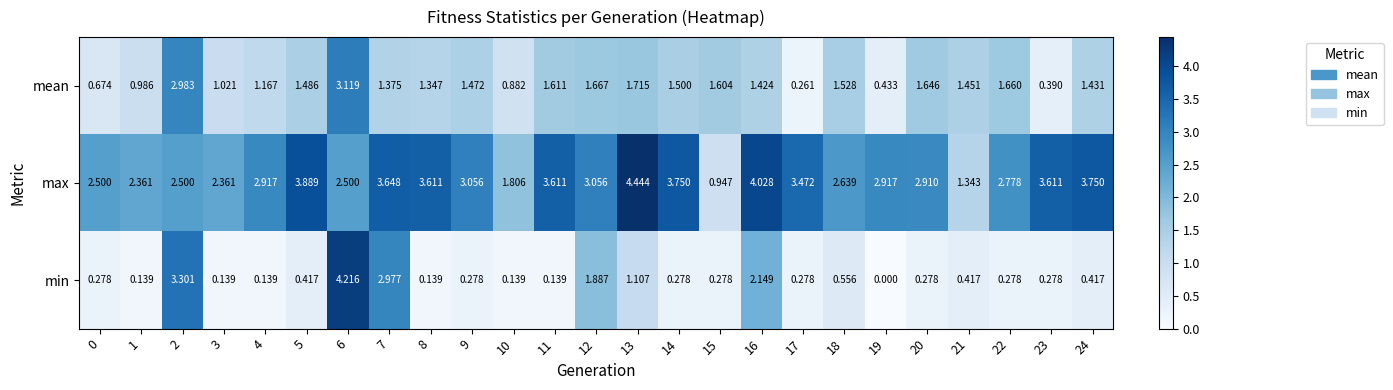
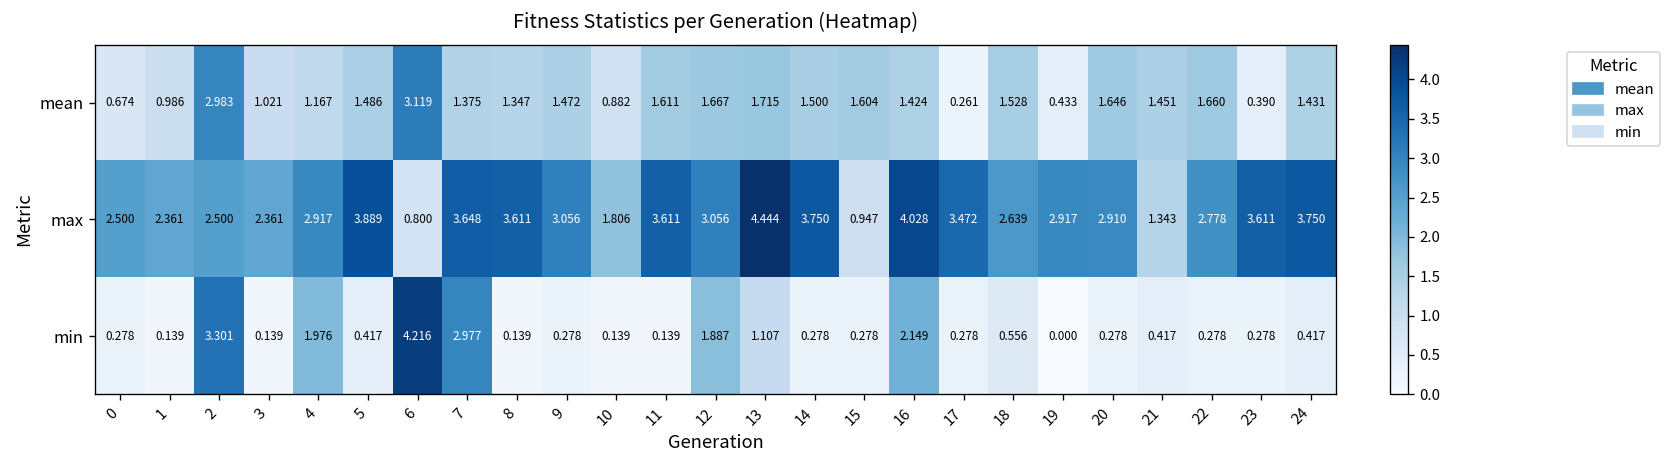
max, 6: 2.500 -> 0.800
min, 4: 0.139 -> 1.976
